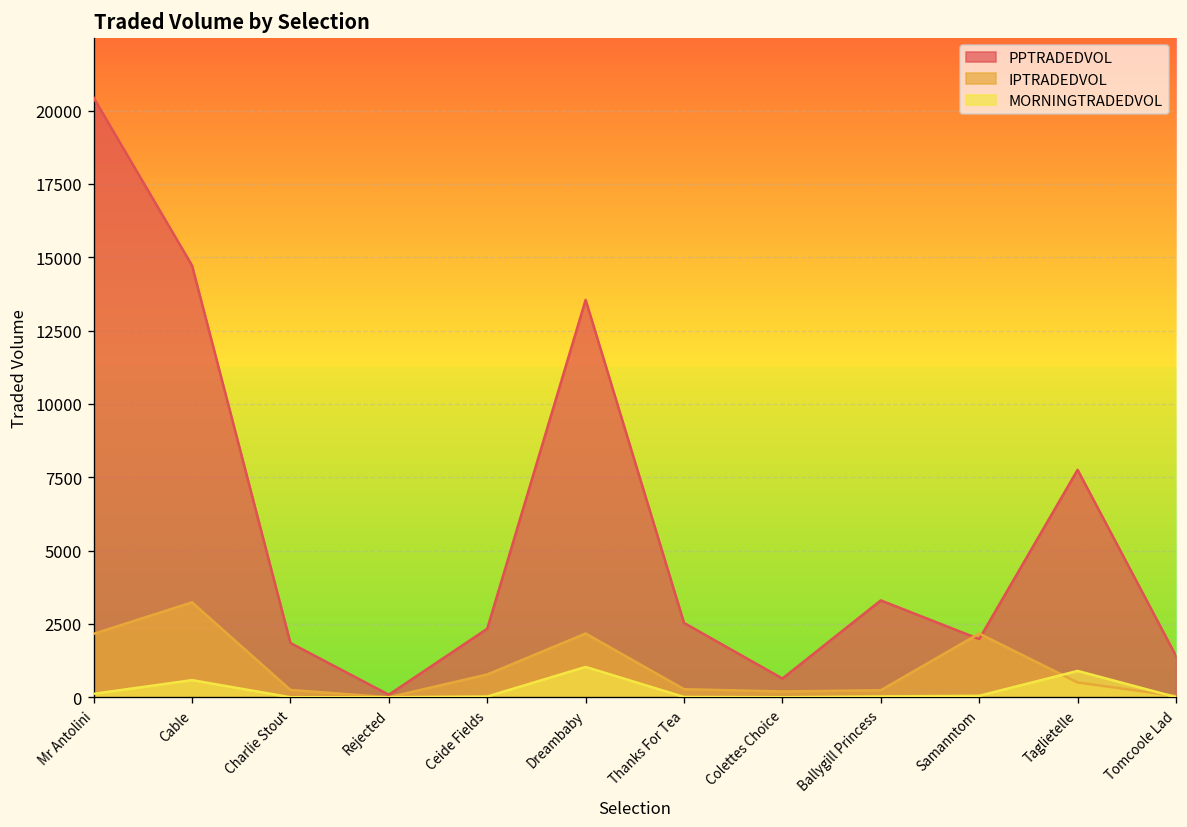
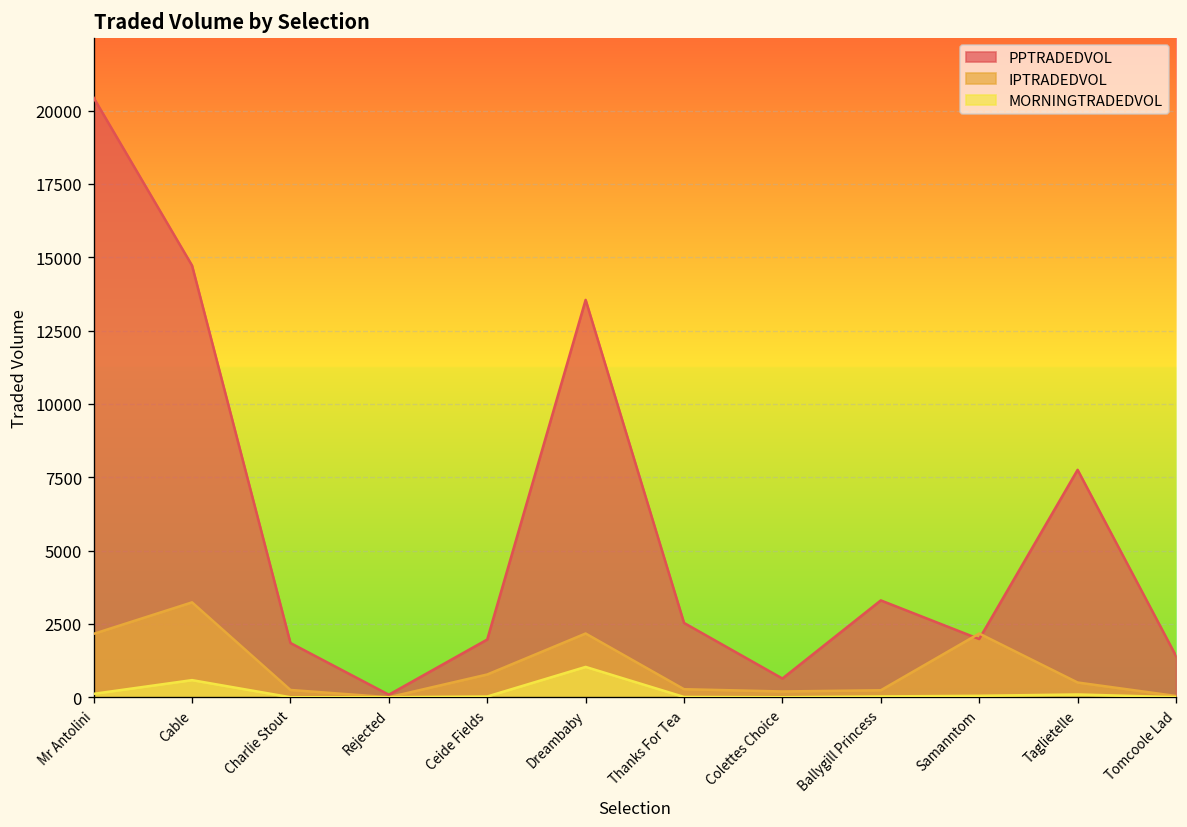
PPTRADEDVOL, Ceide Fields: 2300 -> 2000
MORNINGTRADEDVOL, Taglietelle: 900 -> 100
